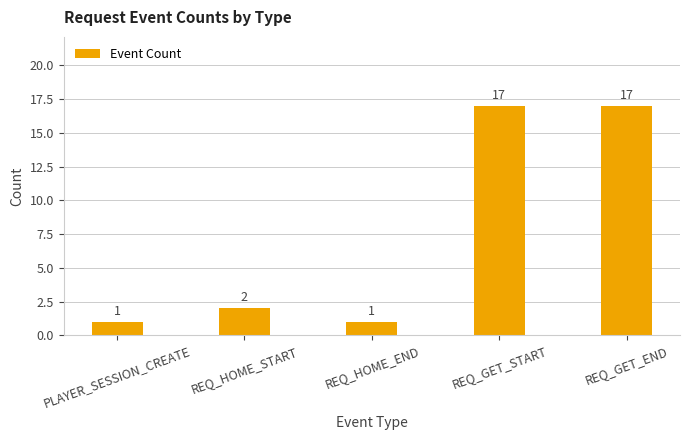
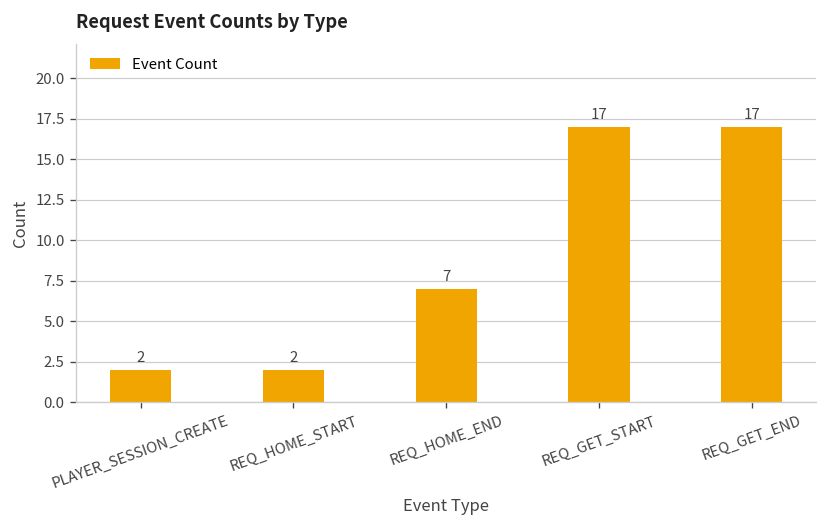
PLAYER_SESSION_CREATE: 1 -> 2
REQ_HOME_END: 1 -> 7
